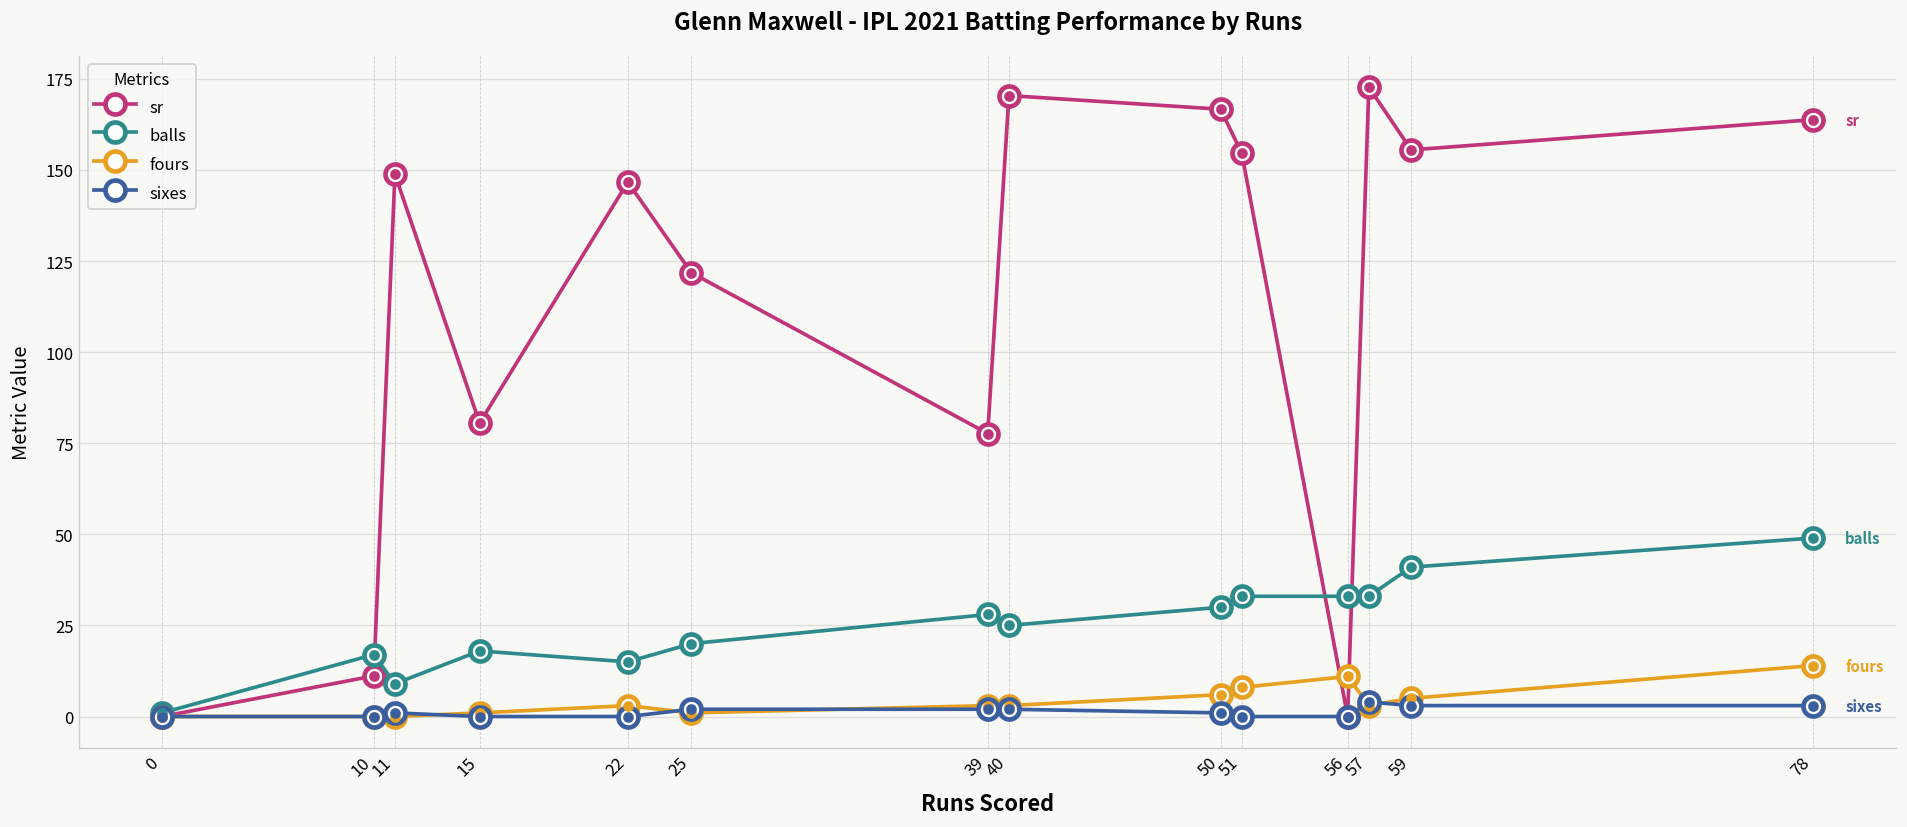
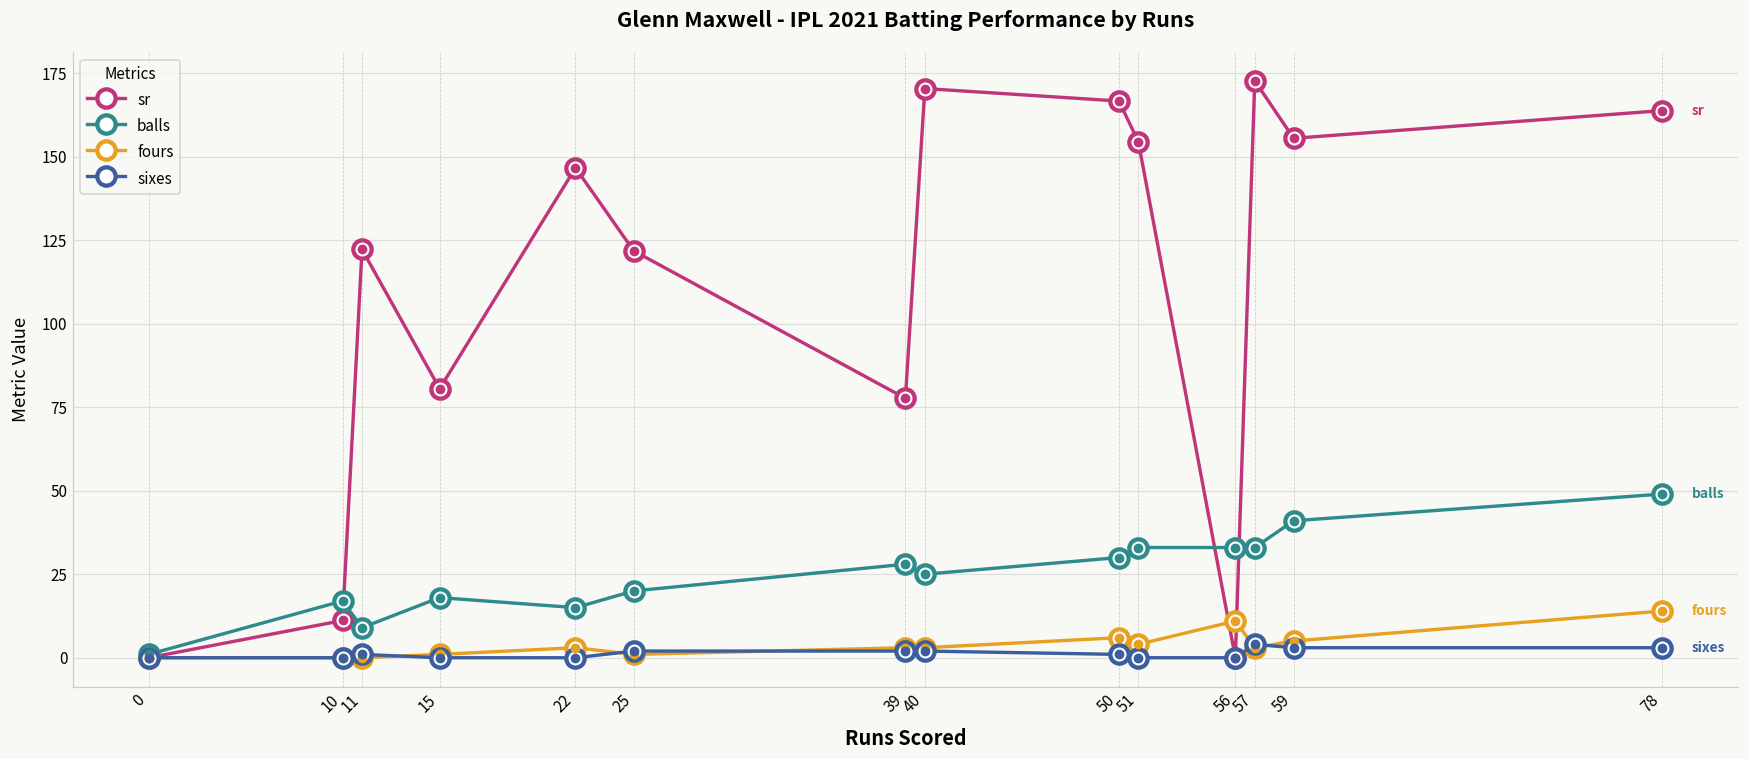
sr, 11: 149 -> 122
fours, 51: 8 -> 4
